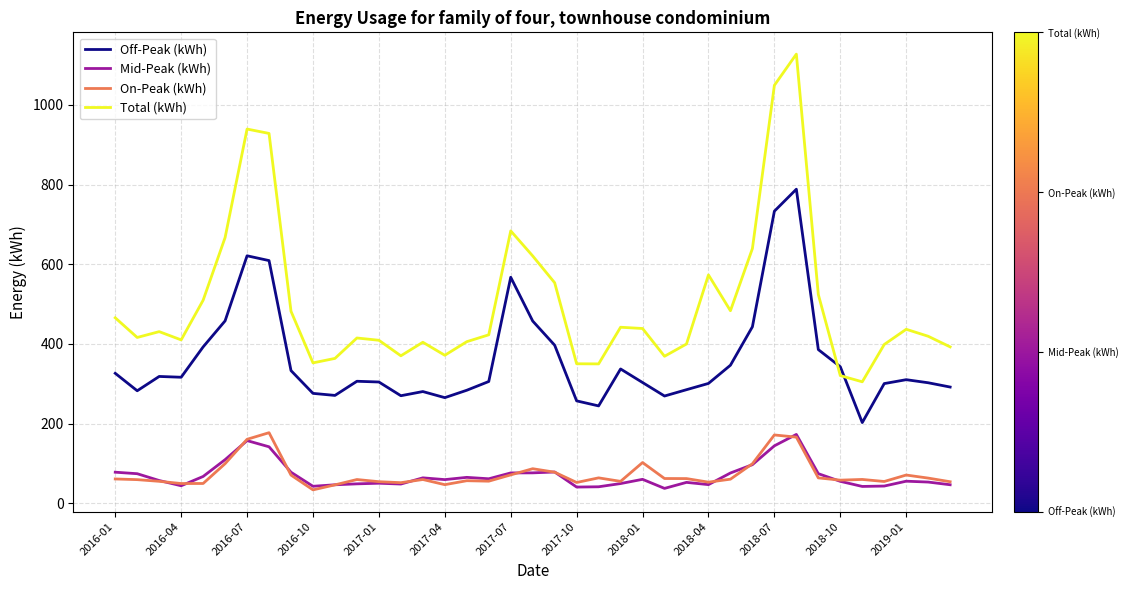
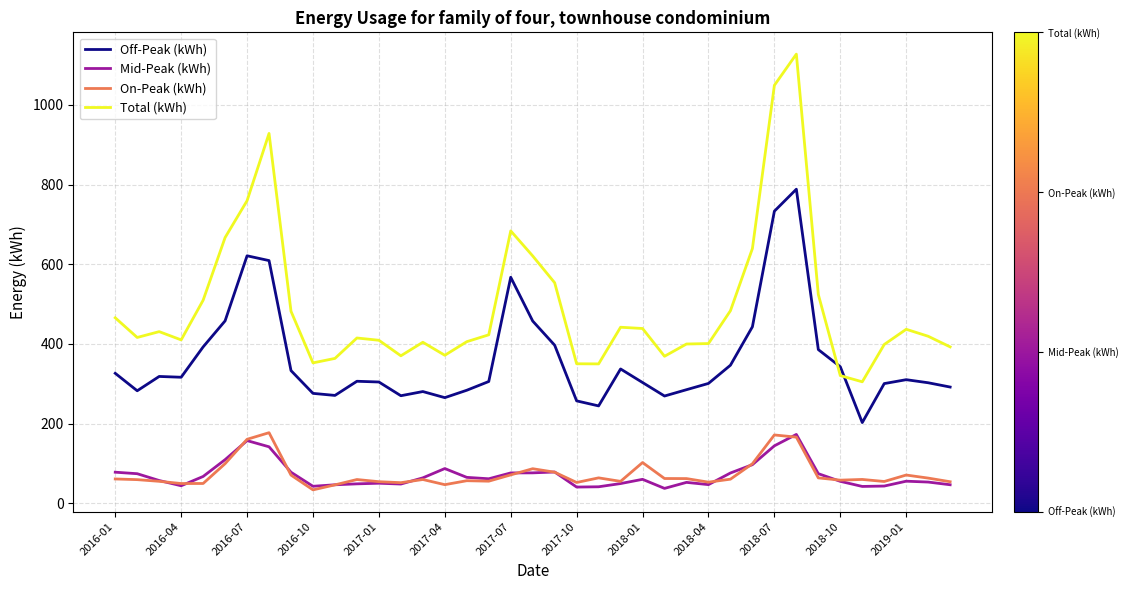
Total (kWh), 2016-07: 940 -> 760
Mid-Peak (kWh), 2017-04: 60 -> 90
Total (kWh), 2018-04: 570 -> 400
